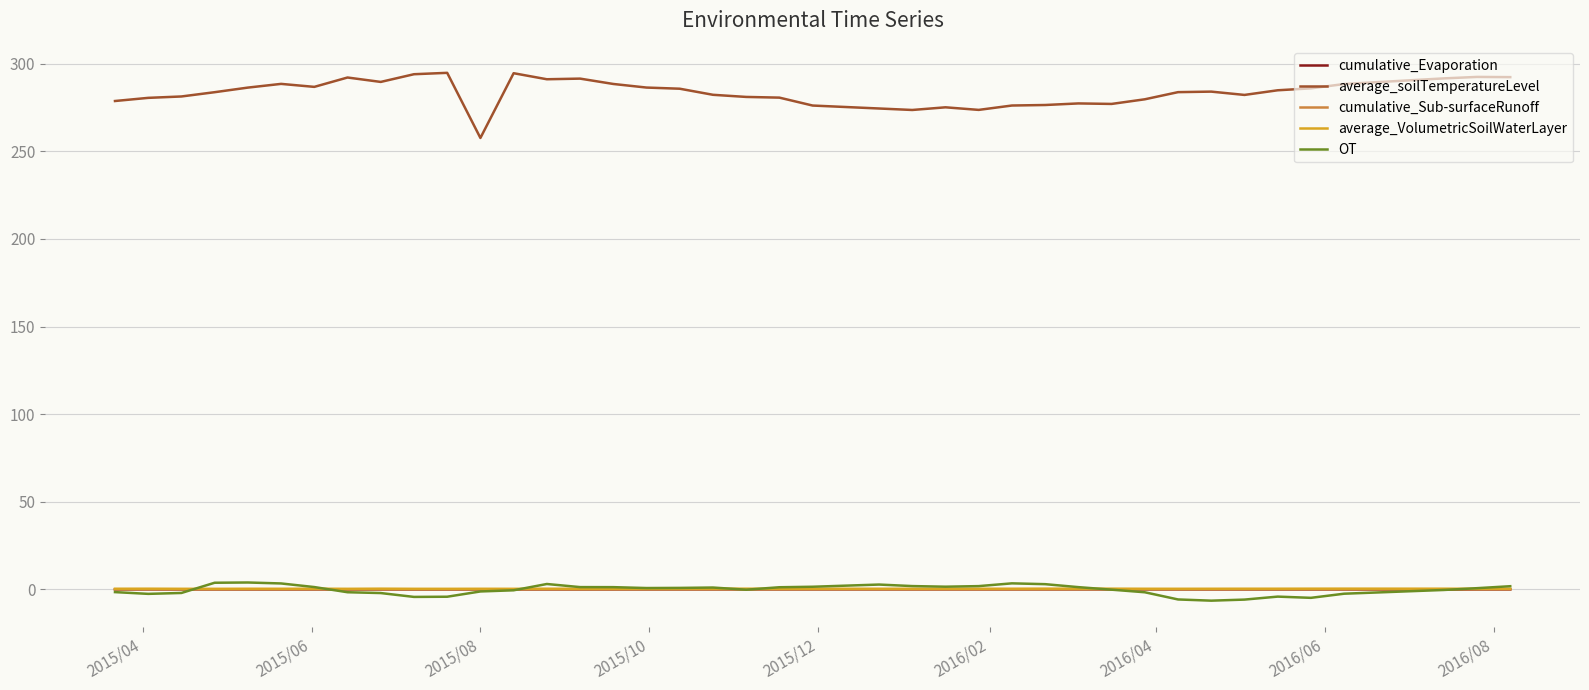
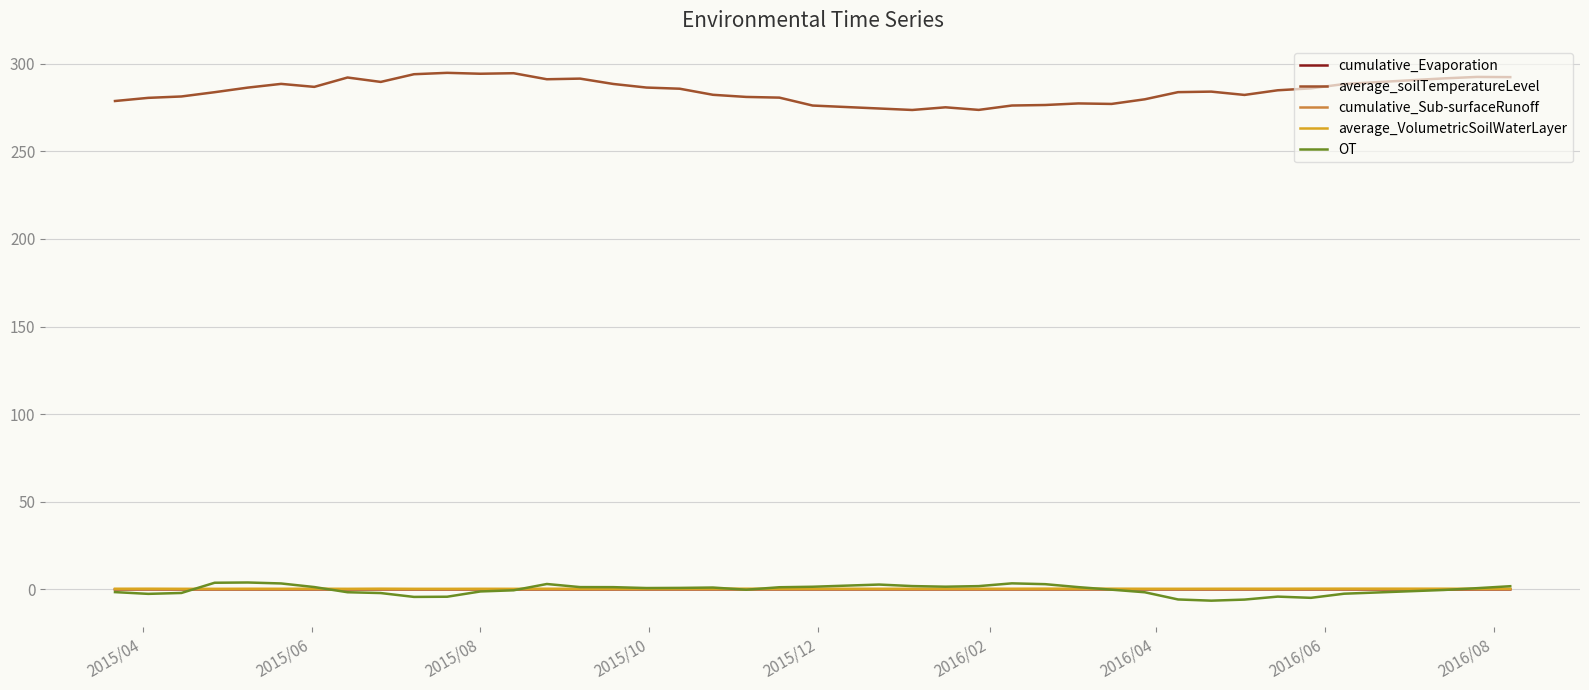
average_soilTemperatureLevel, 2015/08: 258 -> 294
